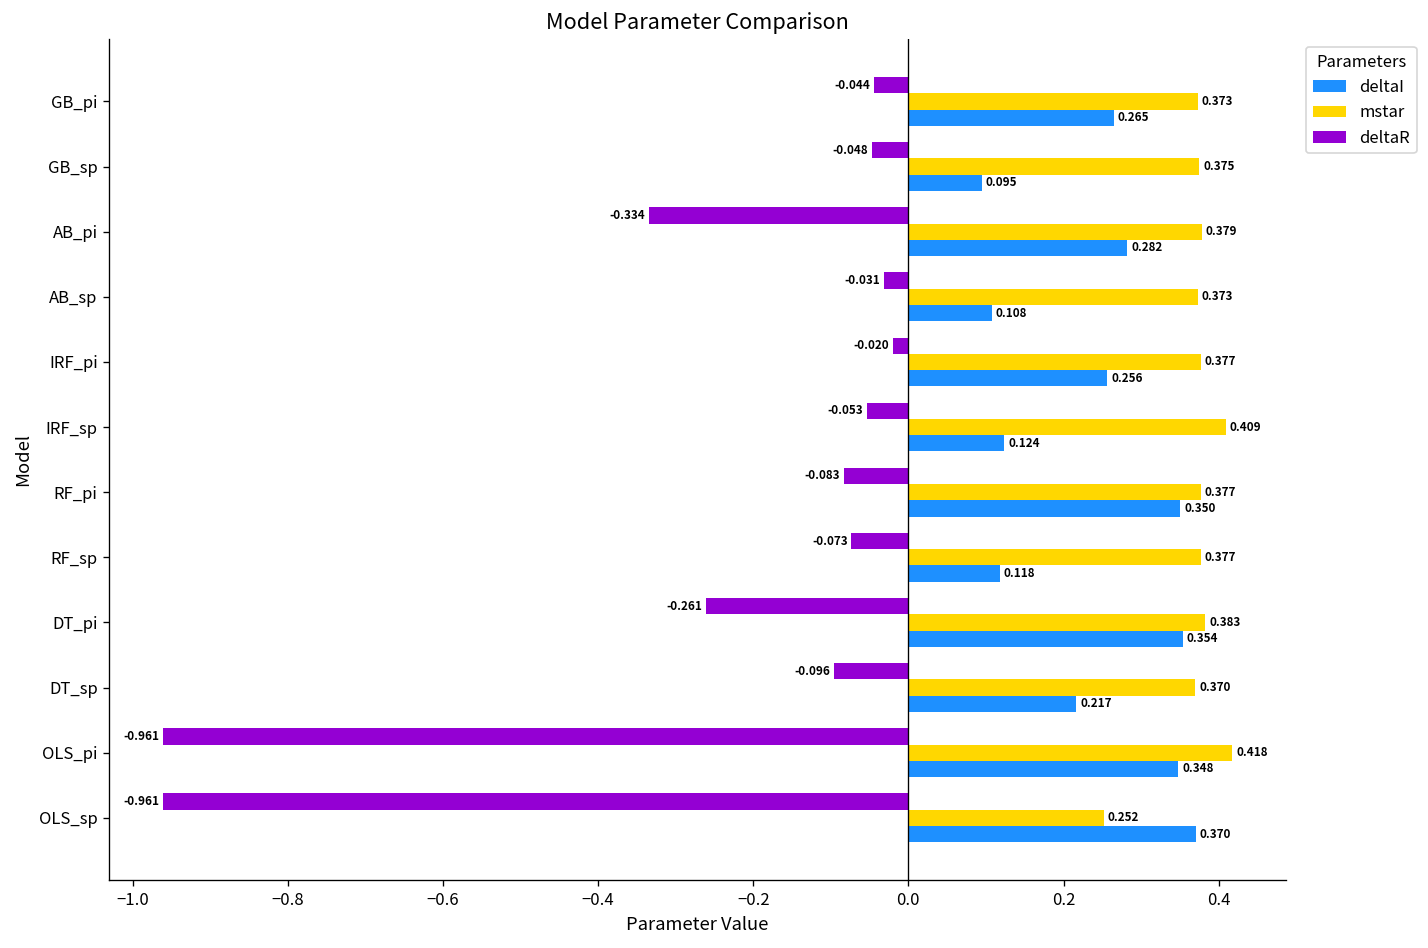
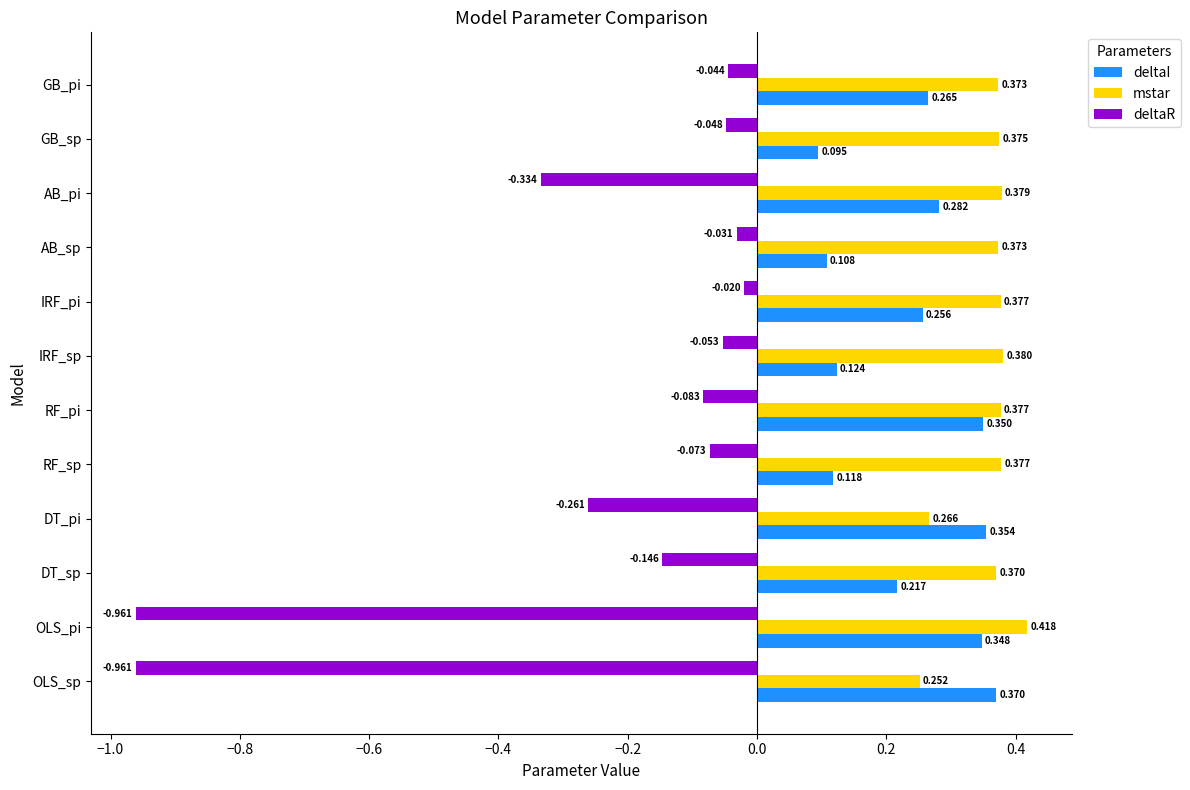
mstar, IRF_sp: 0.409 -> 0.380
mstar, DT_pi: 0.383 -> 0.266
deltaR, DT_sp: -0.096 -> -0.146
